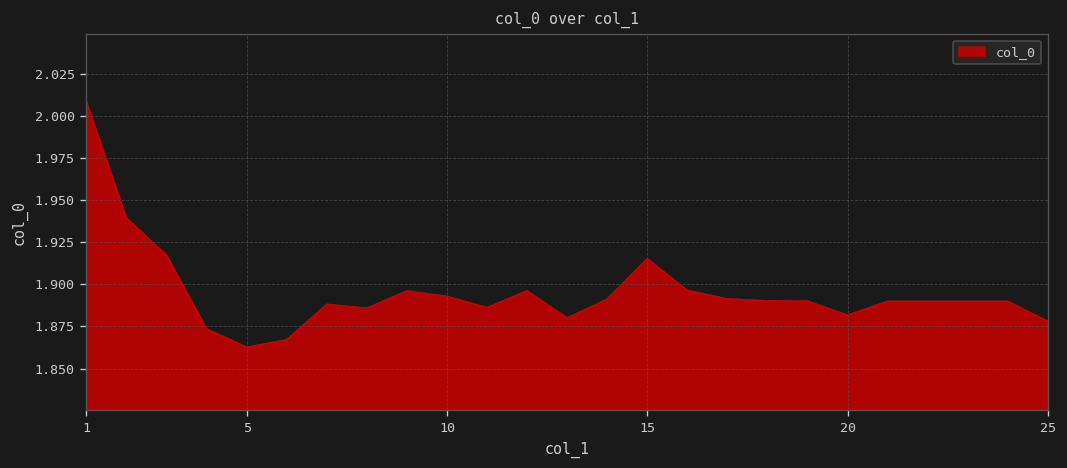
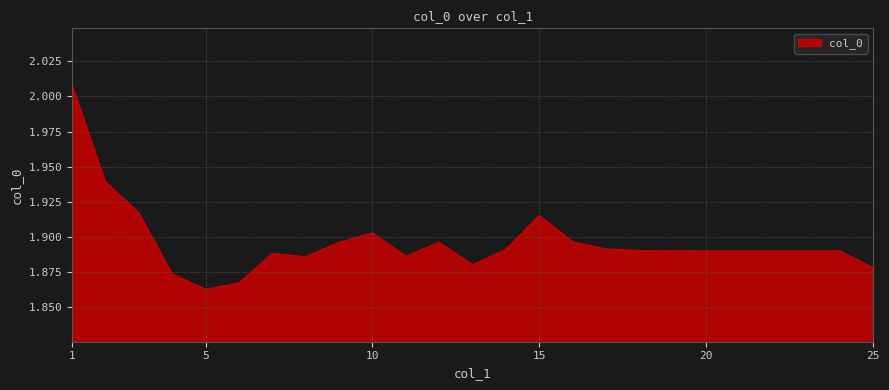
10: 1.893 -> 1.903
20: 1.882 -> 1.890
